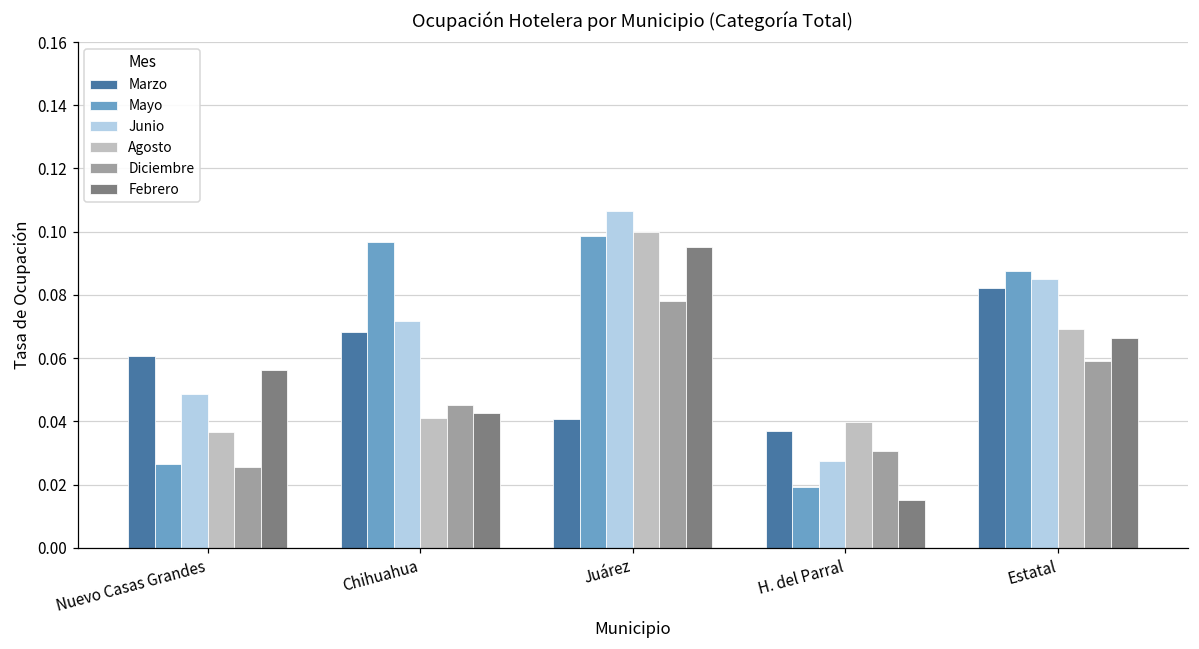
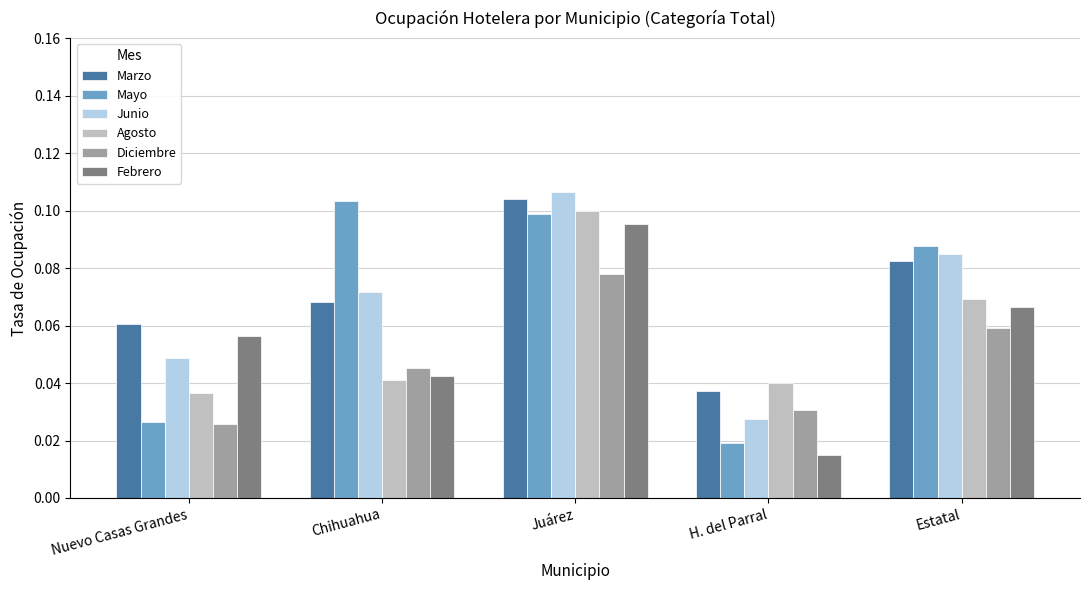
Mayo, Chihuahua: 0.097 -> 0.103
Marzo, Juárez: 0.041 -> 0.104
